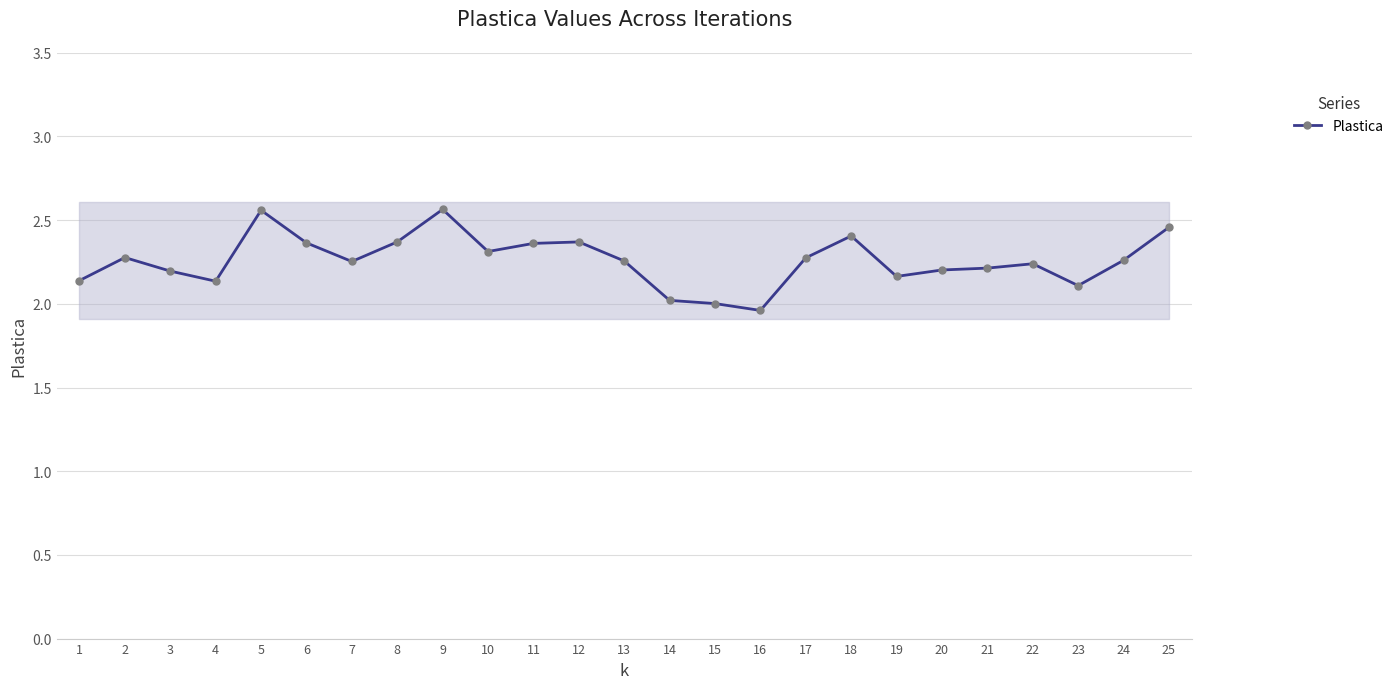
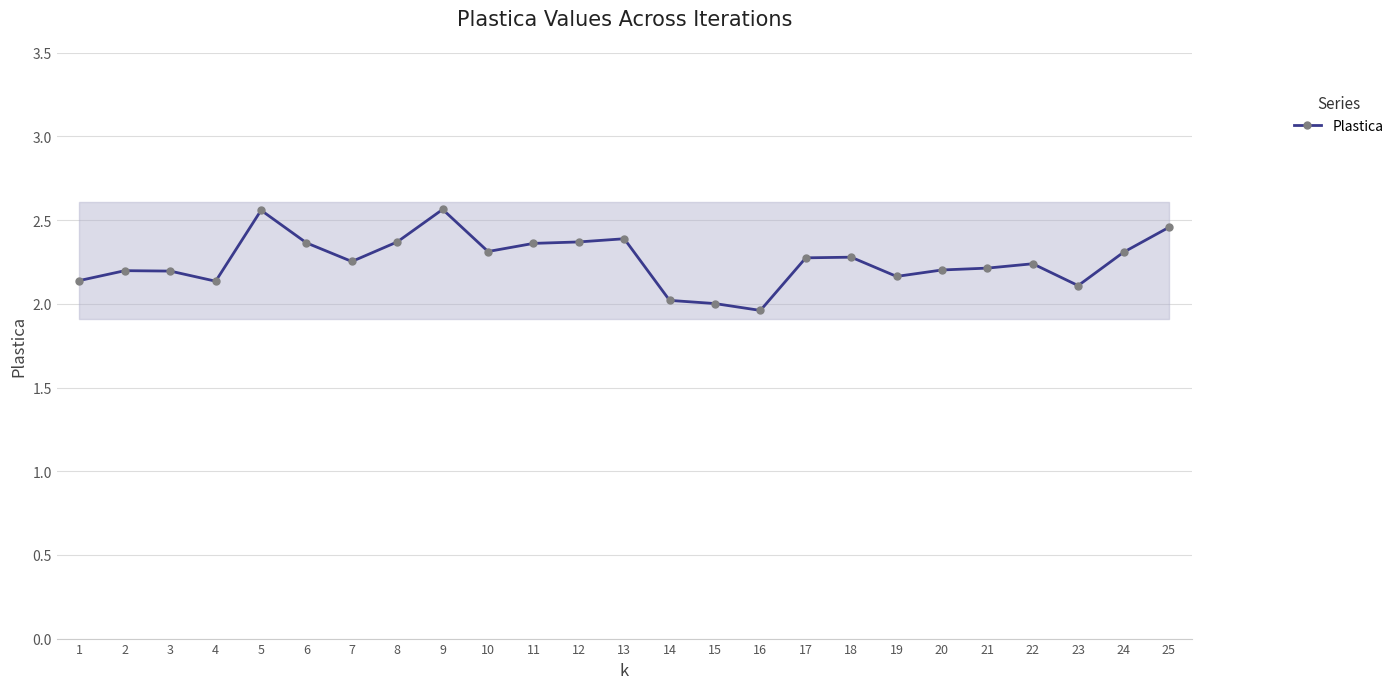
Plastica, 2: 2.28 -> 2.20
Plastica, 13: 2.26 -> 2.39
Plastica, 18: 2.41 -> 2.28
Plastica, 24: 2.26 -> 2.31
